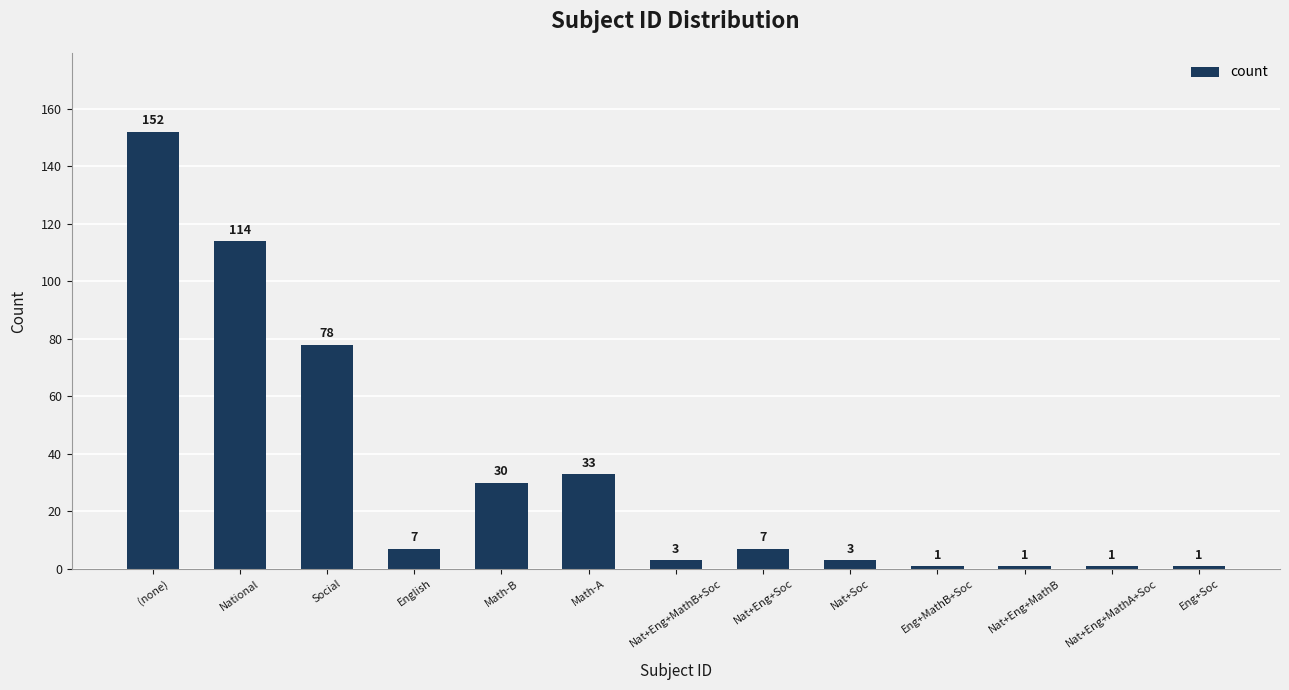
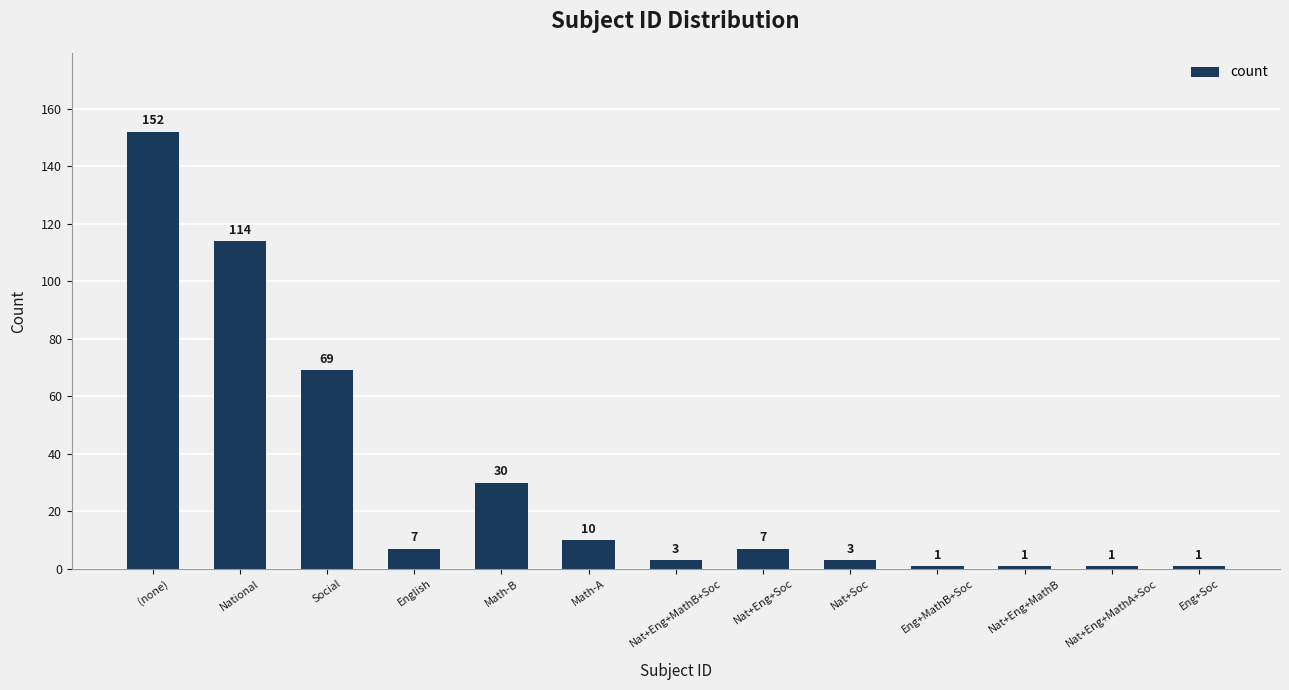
Social: 78 -> 69
Math-A: 33 -> 10
